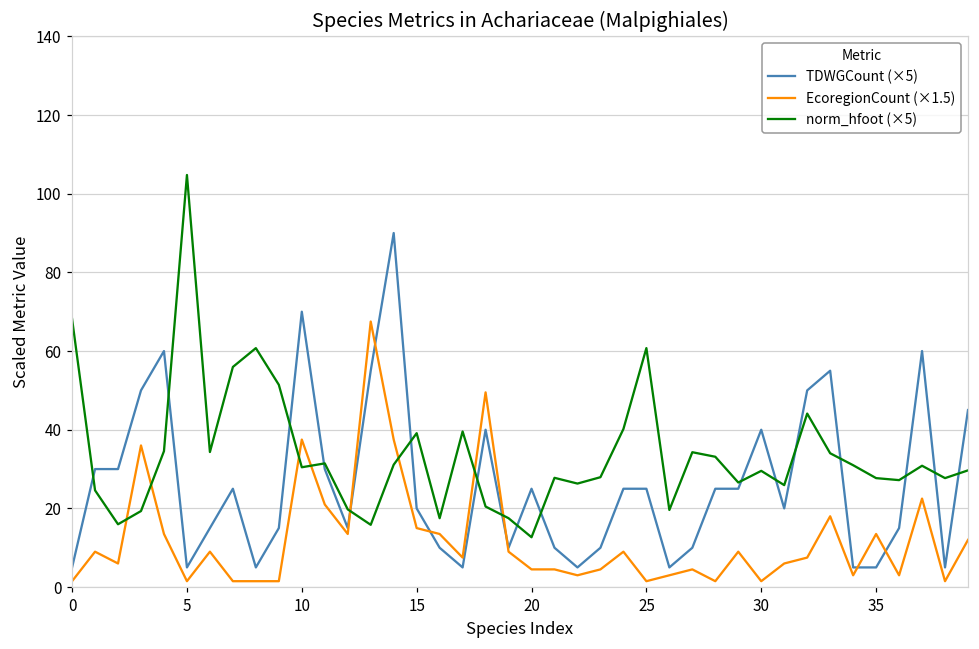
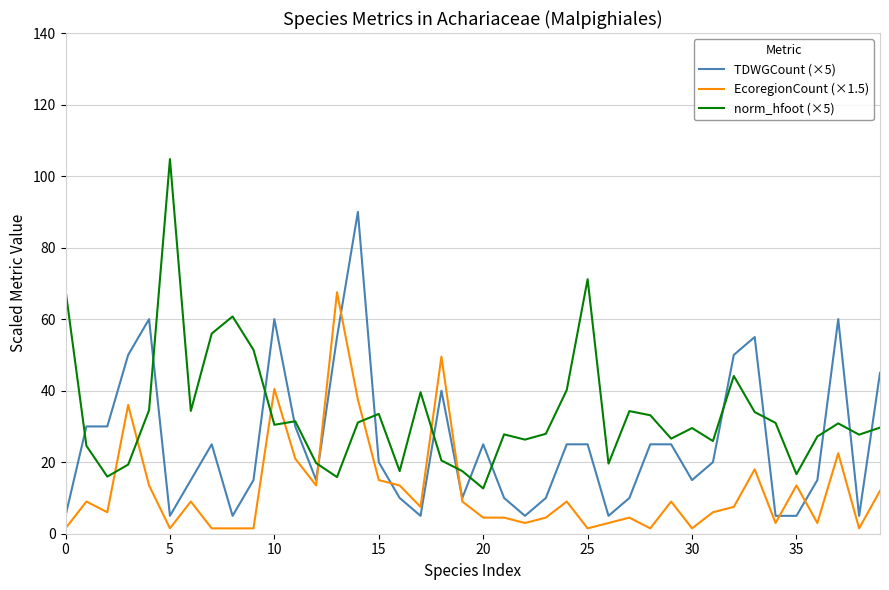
TDWGCount (×5), 10: 70 -> 60
EcoregionCount (×1.5), 10: 38 -> 41
norm_hfoot (×5), 15: 39 -> 34
norm_hfoot (×5), 25: 61 -> 71
TDWGCount (×5), 30: 40 -> 15
norm_hfoot (×5), 35: 28 -> 17
